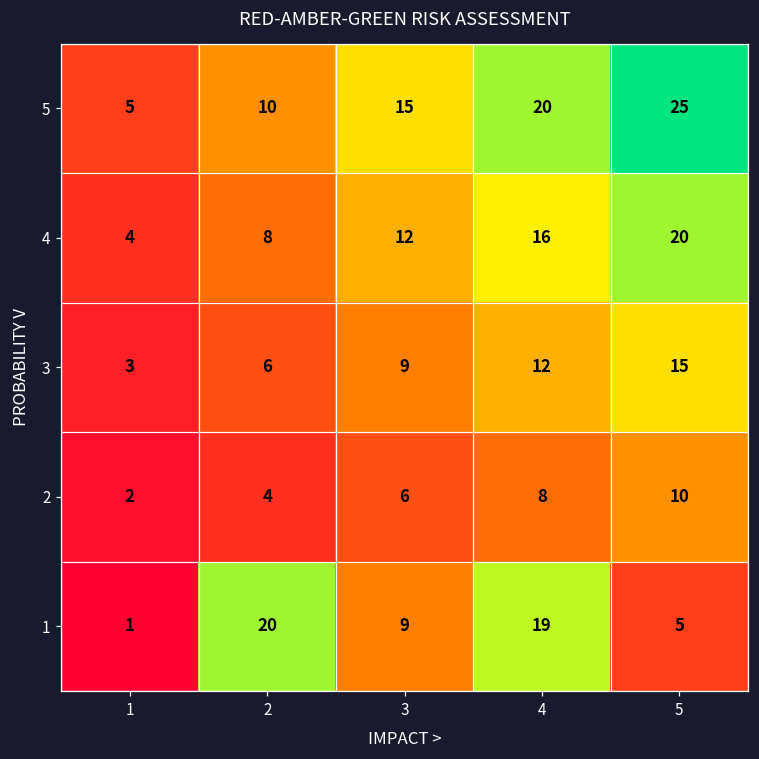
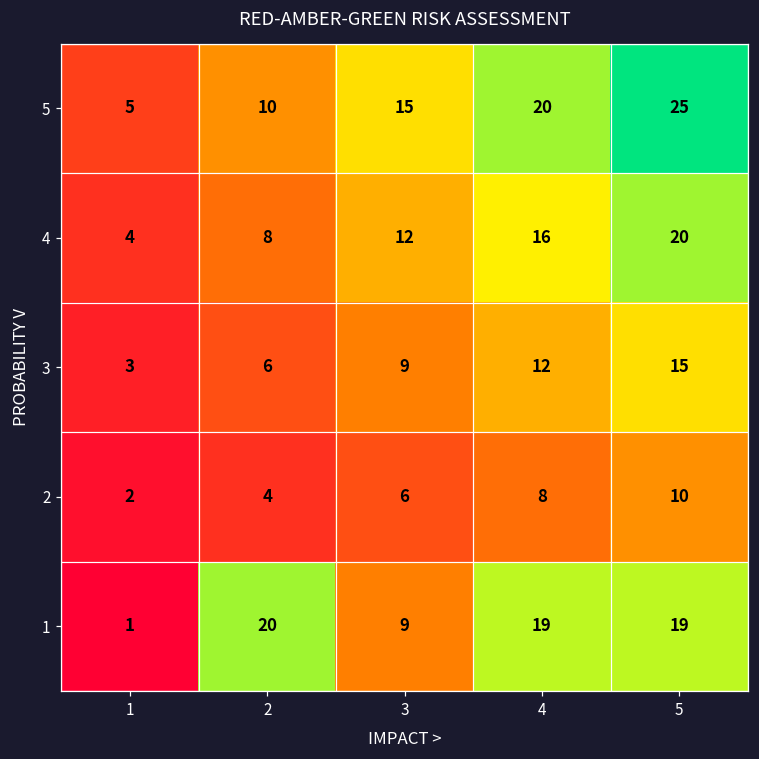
1, 5: 5 -> 19
